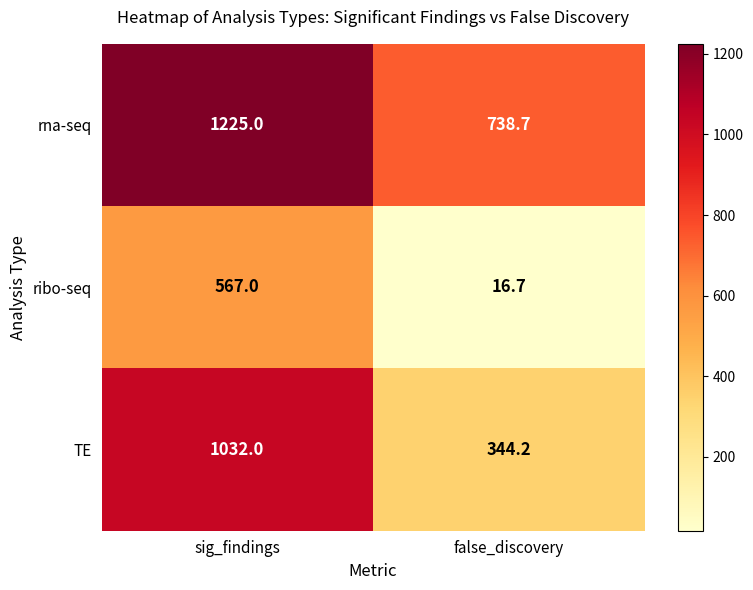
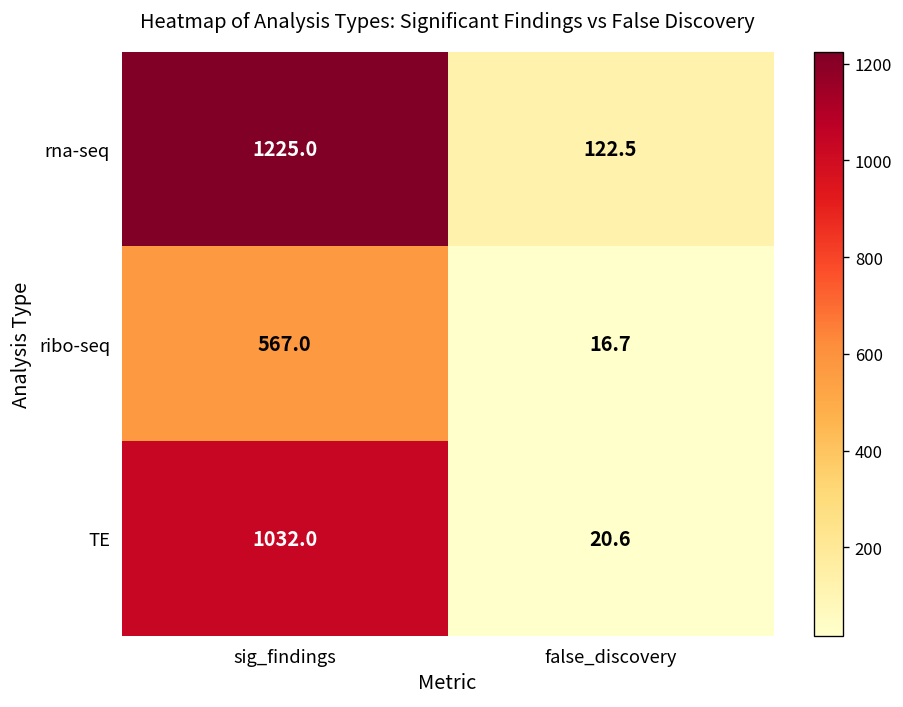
rna-seq, false_discovery: 738.7 -> 122.5
TE, false_discovery: 344.2 -> 20.6
